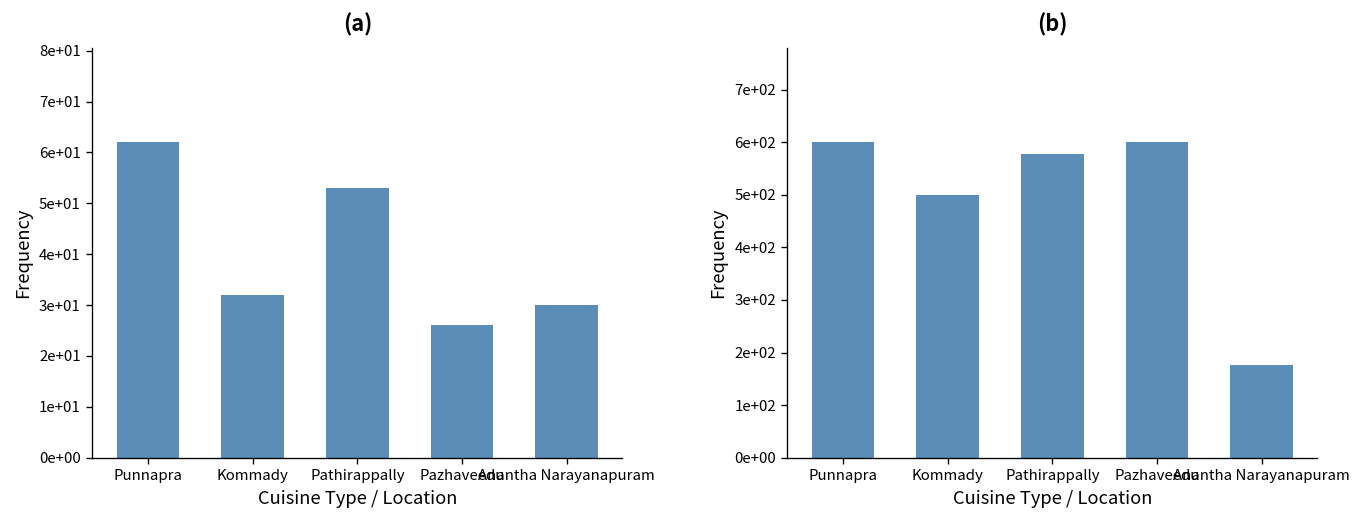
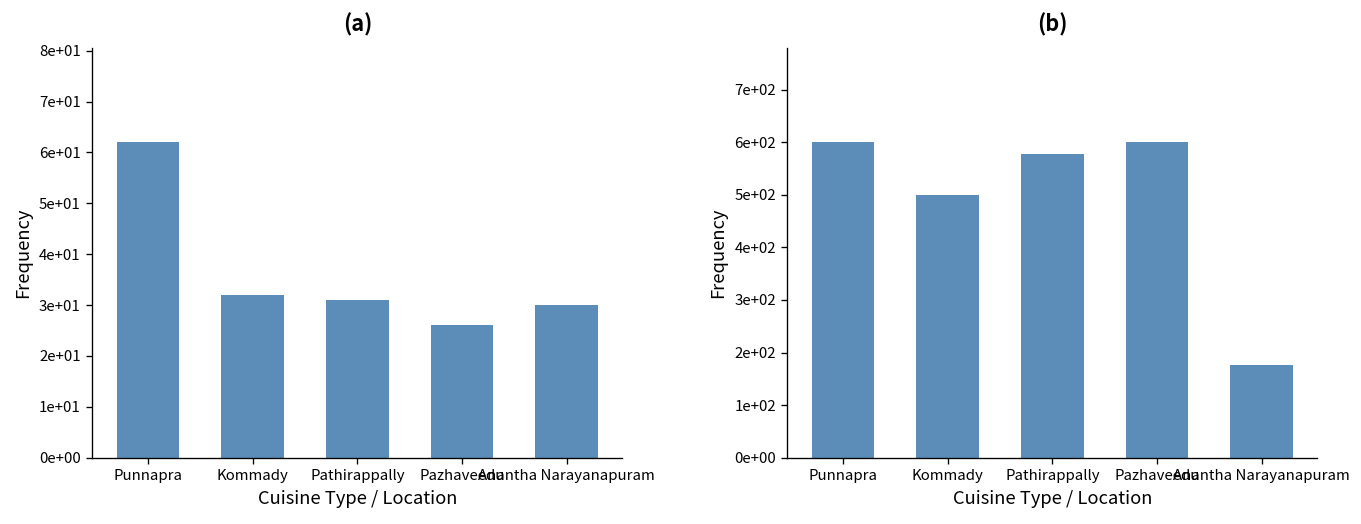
(a), Pathirappally: 53 -> 31
